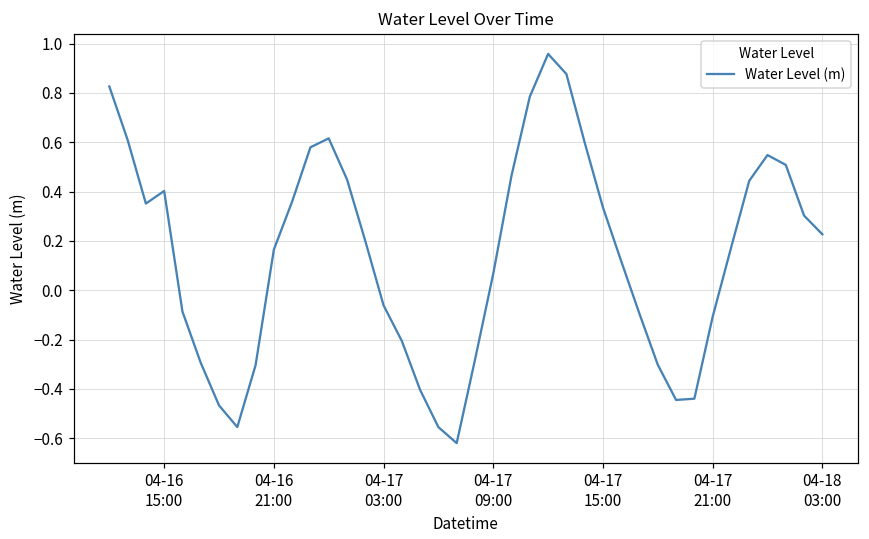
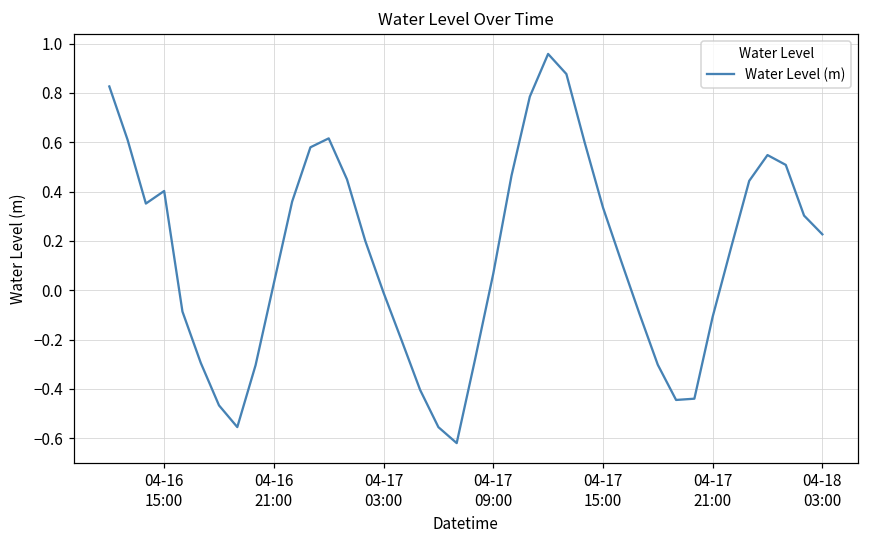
04-16 21:00: 0.16 -> 0.03
04-17 03:00: -0.06 -> -0.01
